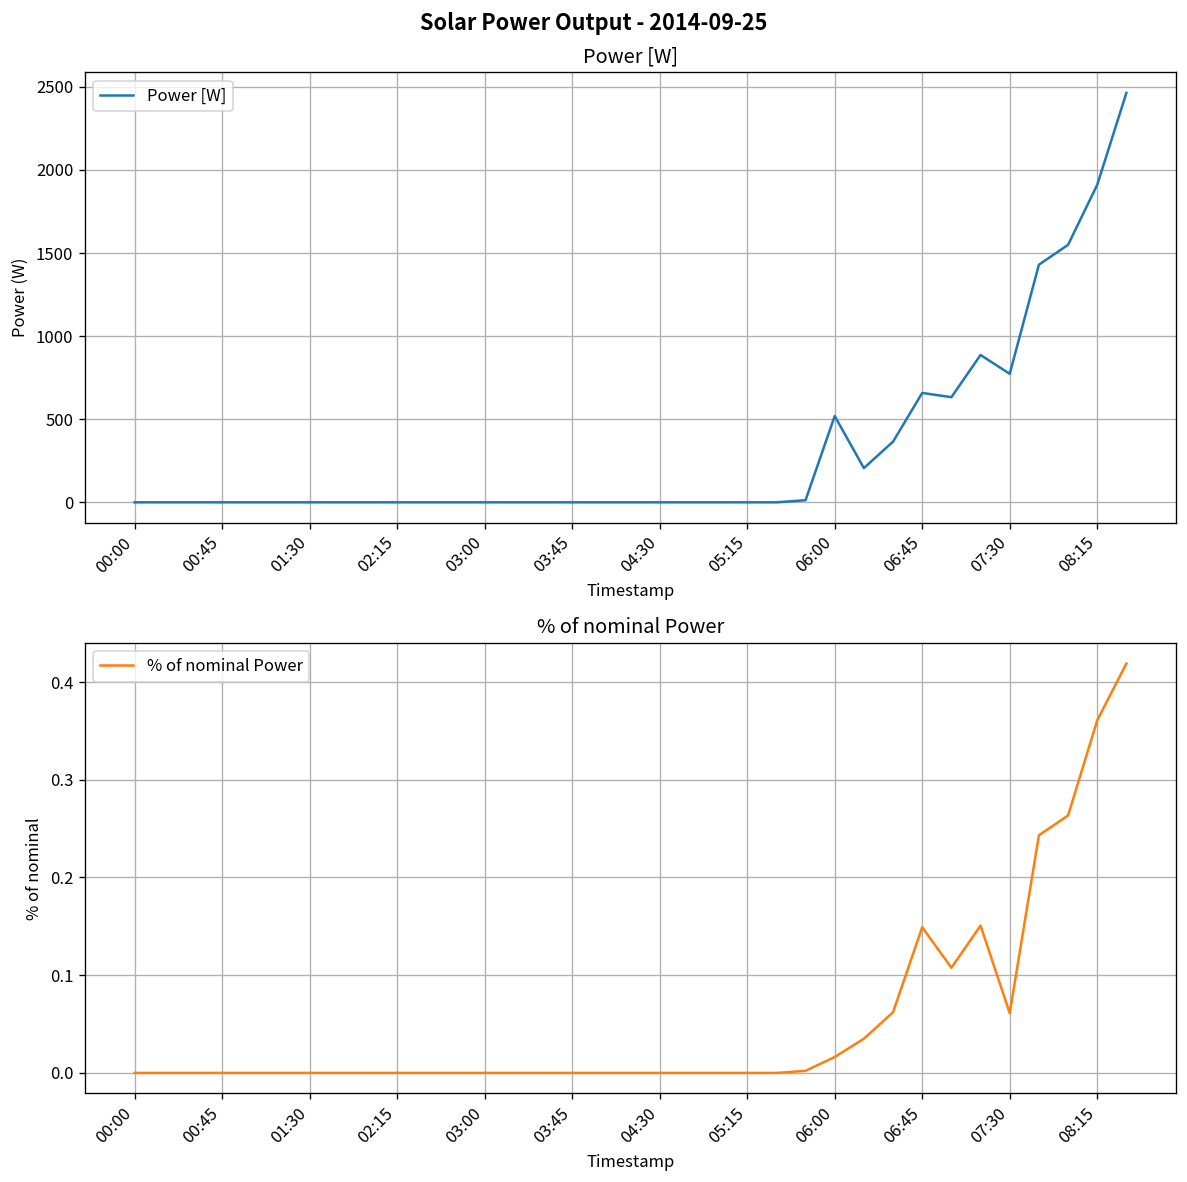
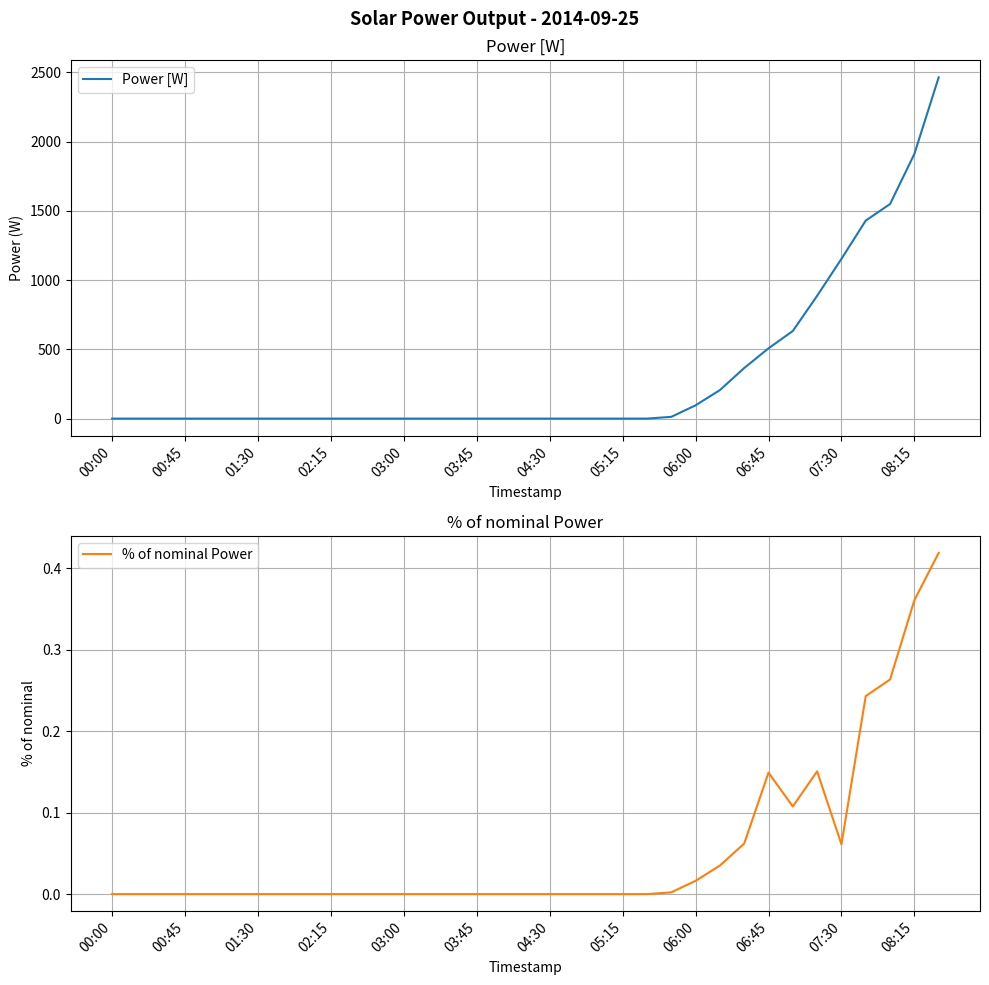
Power [W], 06:00: 520 -> 100
Power [W], 06:45: 660 -> 510
Power [W], 07:30: 770 -> 1150
